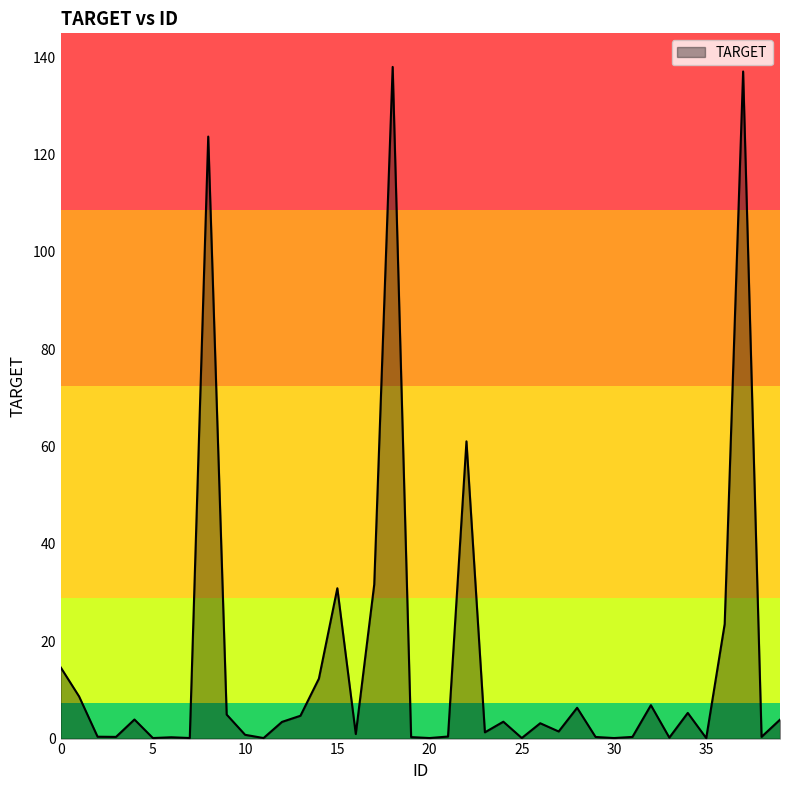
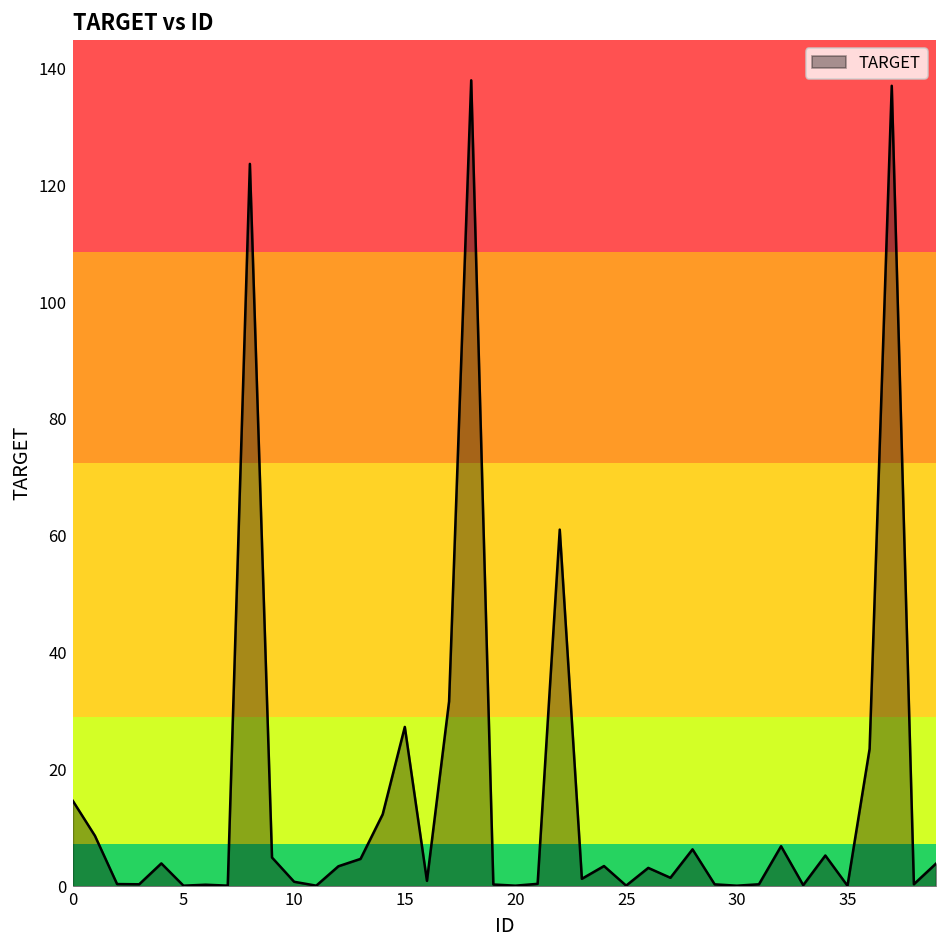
15: 31 -> 27
